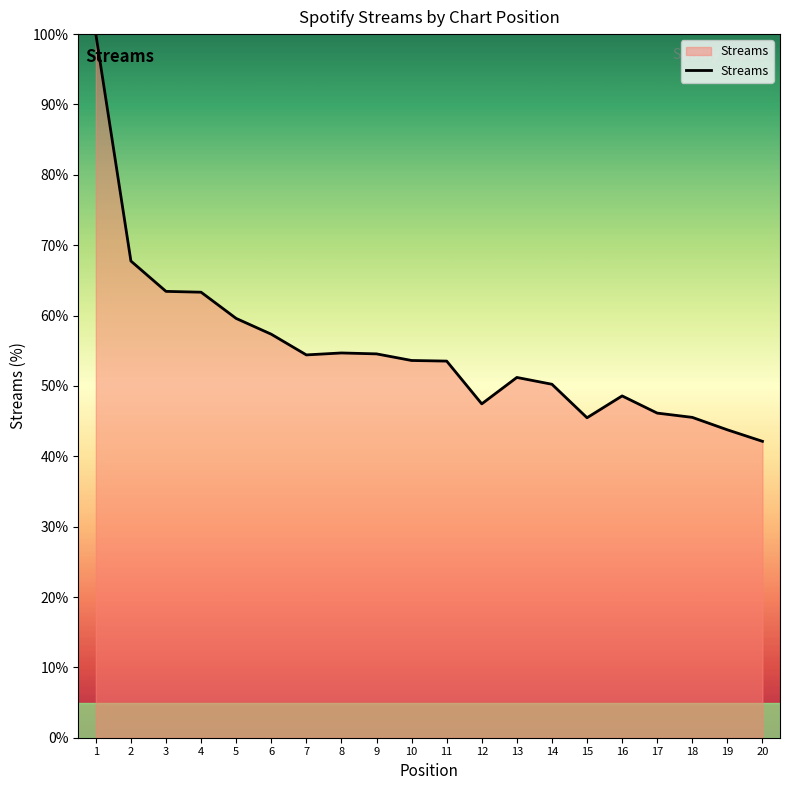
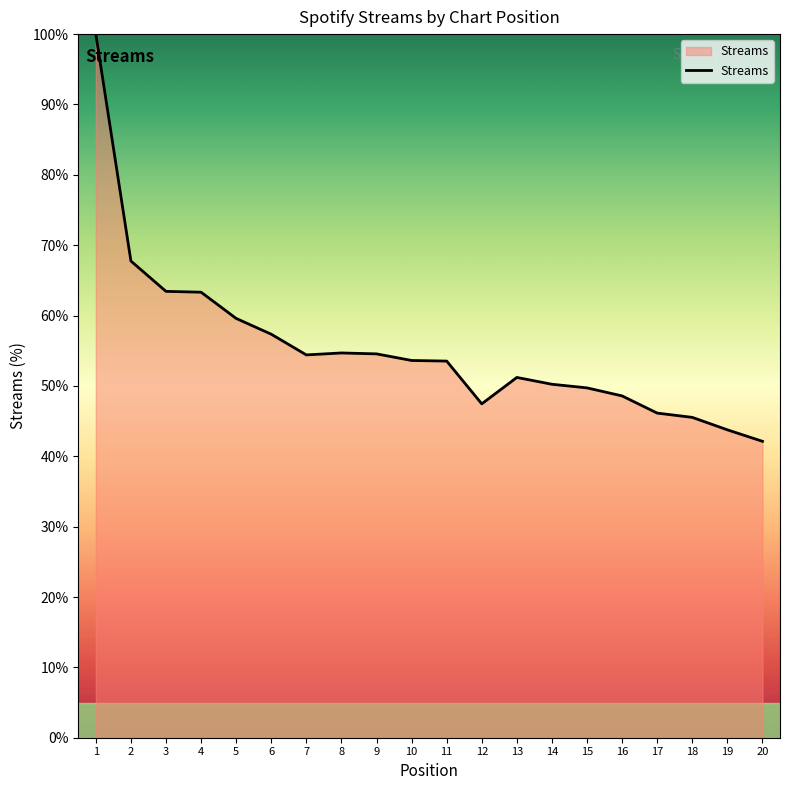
15: 45% -> 50%
